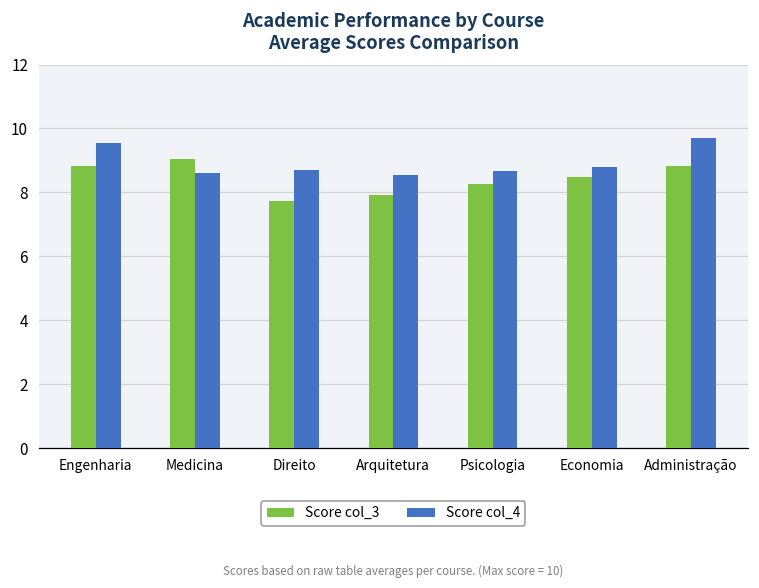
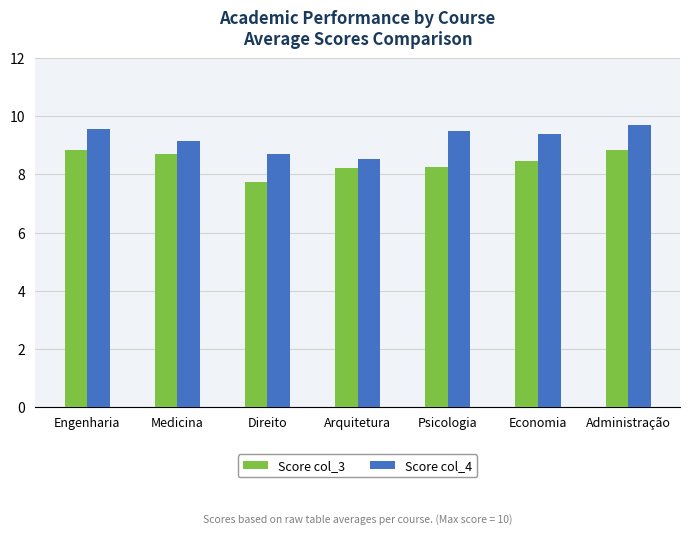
Score col_3, Medicina: 9.0 -> 8.7
Score col_4, Medicina: 8.6 -> 9.1
Score col_3, Arquitetura: 7.9 -> 8.2
Score col_4, Psicologia: 8.7 -> 9.5
Score col_4, Economia: 8.8 -> 9.4
